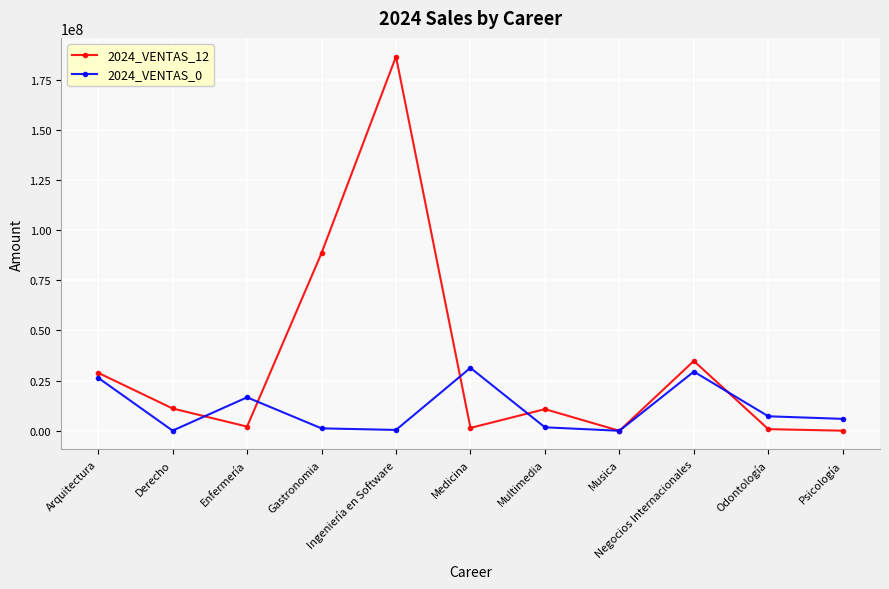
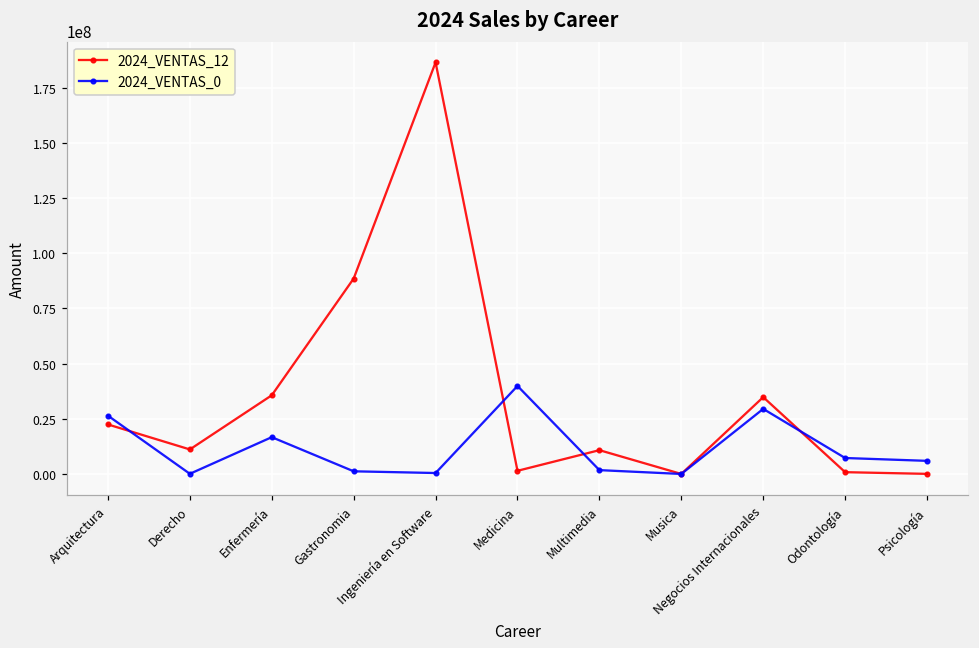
2024_VENTAS_12, Arquitectura: 29000000 -> 22000000
2024_VENTAS_12, Enfermería: 2000000 -> 36000000
2024_VENTAS_0, Medicina: 31000000 -> 40000000
